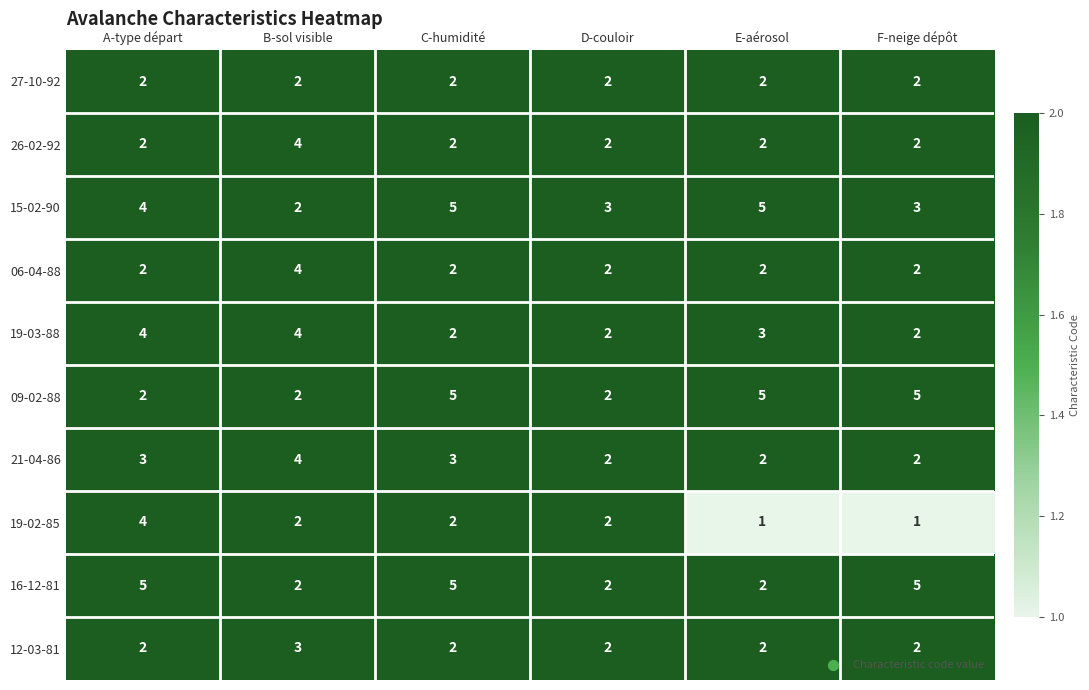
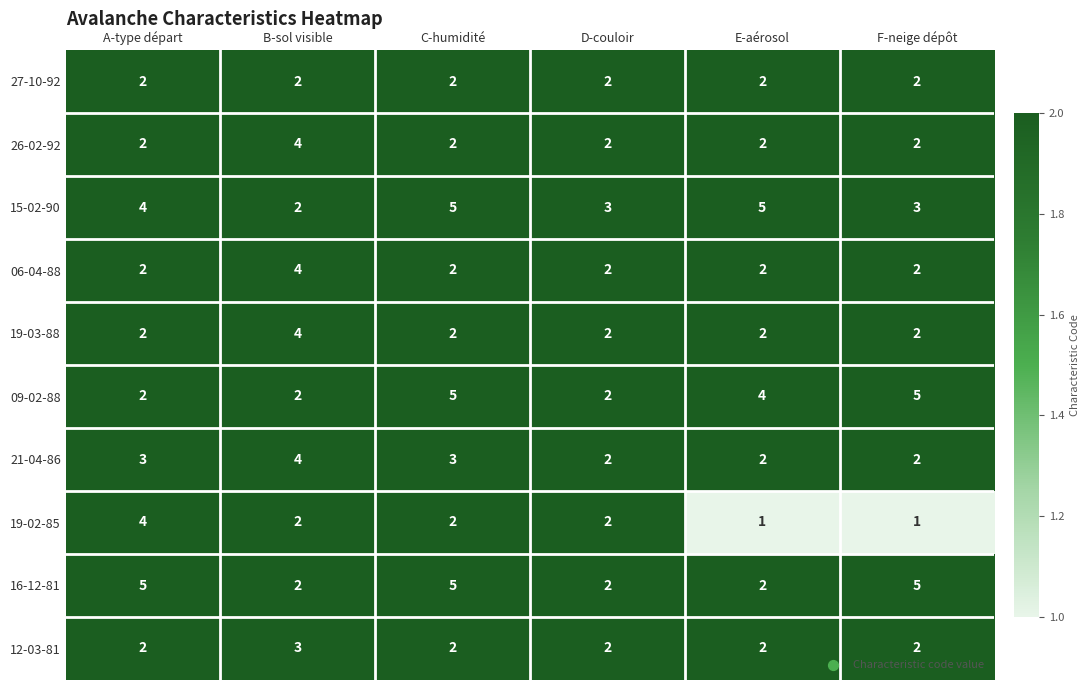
19-03-88, A-type départ: 4 -> 2
19-03-88, E-aérosol: 3 -> 2
09-02-88, E-aérosol: 5 -> 4
